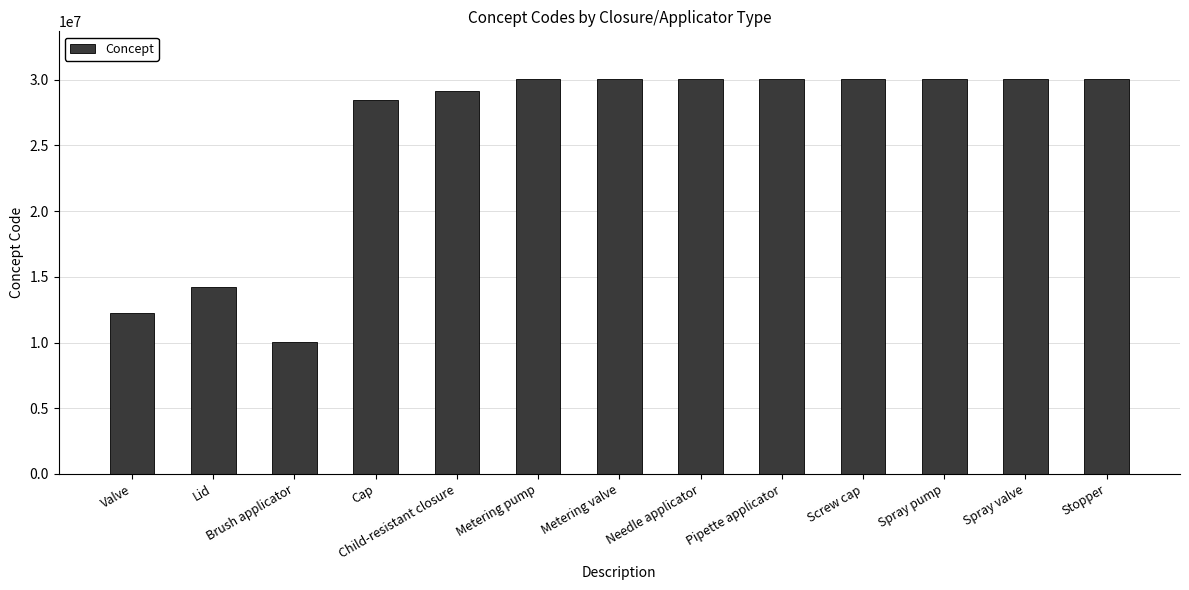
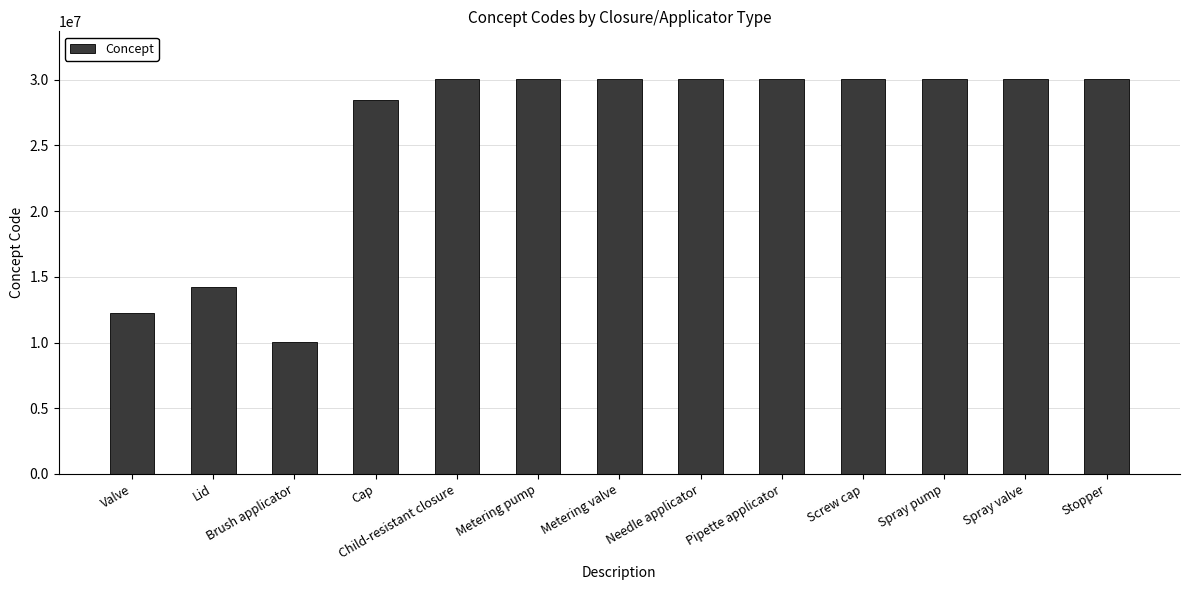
Child-resistant closure: 29100000 -> 30000000
